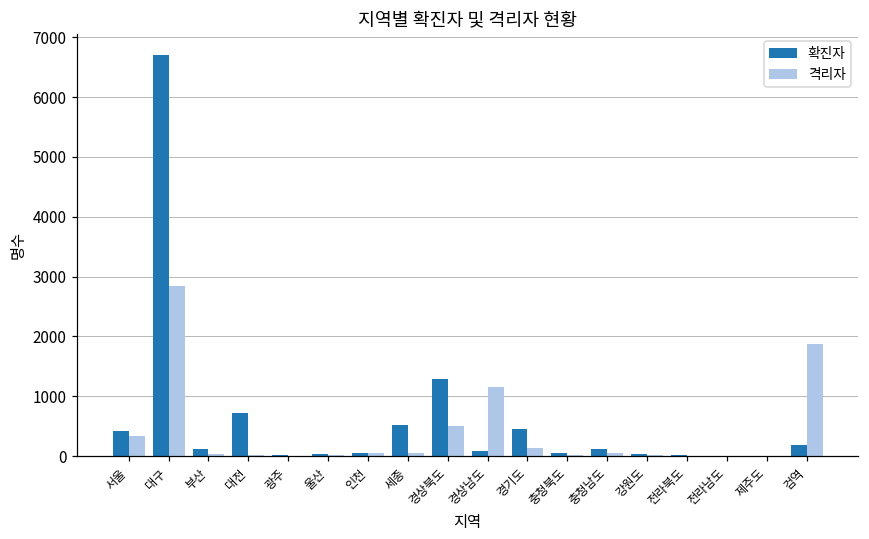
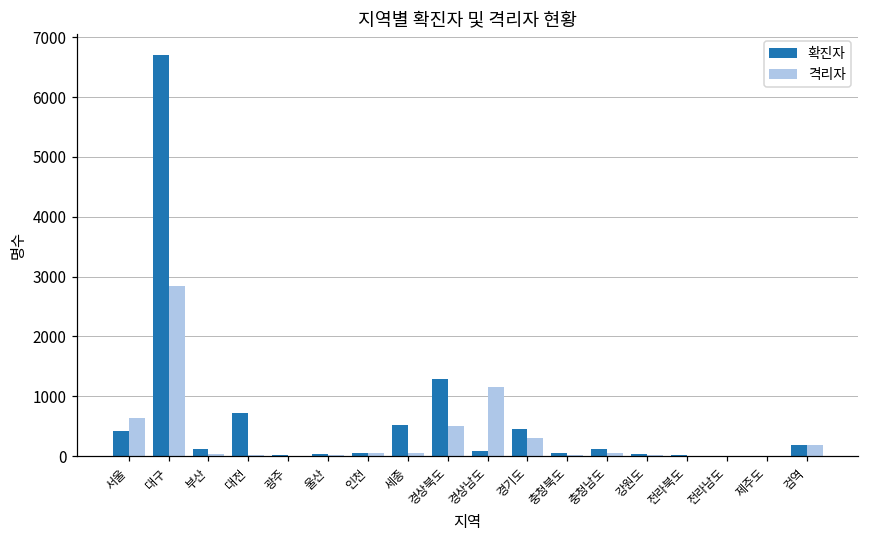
격리자, 서울: 300 -> 600
격리자, 경기도: 100 -> 300
격리자, 검역: 1900 -> 200
